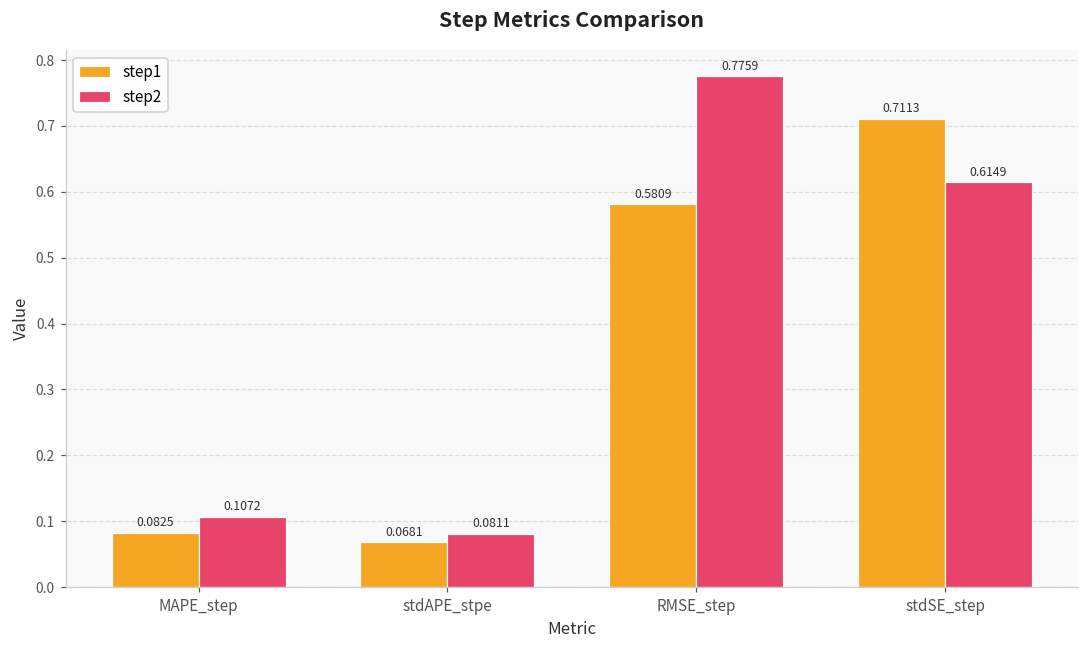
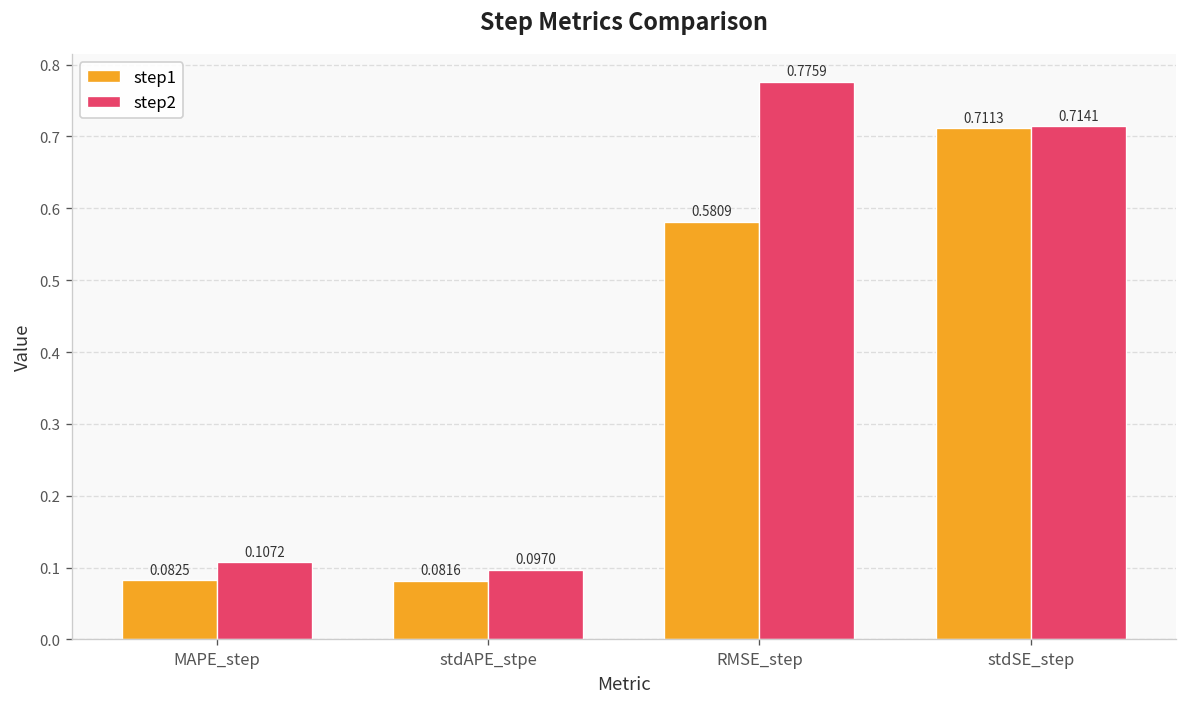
step1, stdAPE_stpe: 0.0681 -> 0.0816
step2, stdAPE_stpe: 0.0811 -> 0.0970
step2, stdSE_step: 0.6149 -> 0.7141
